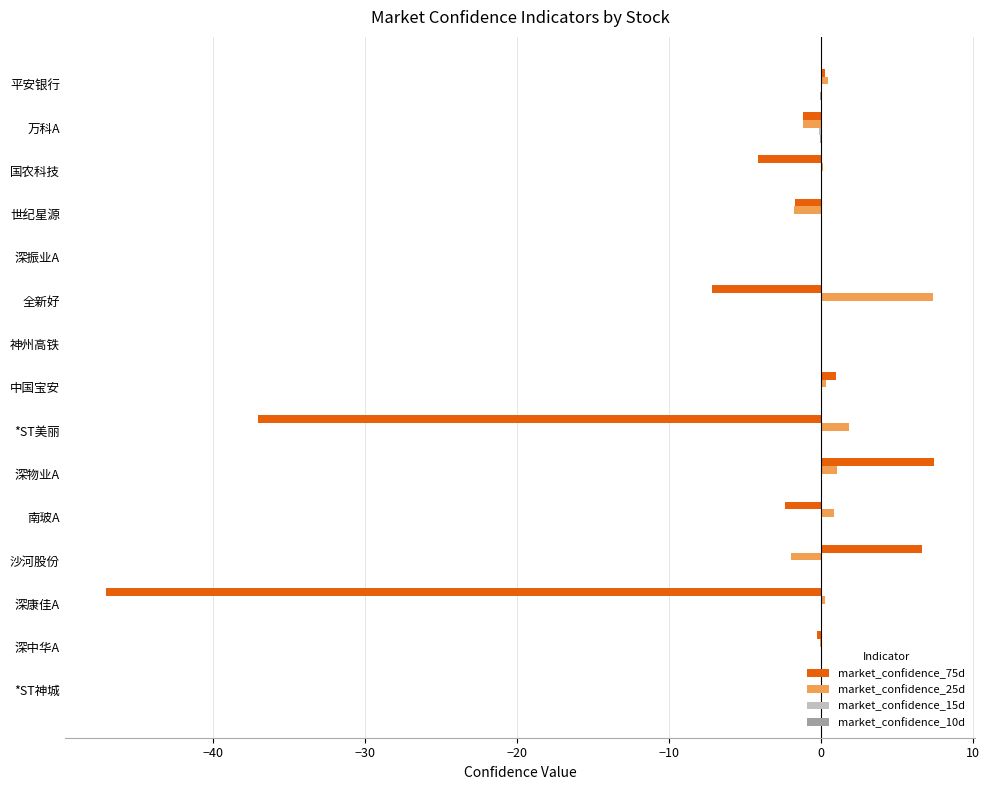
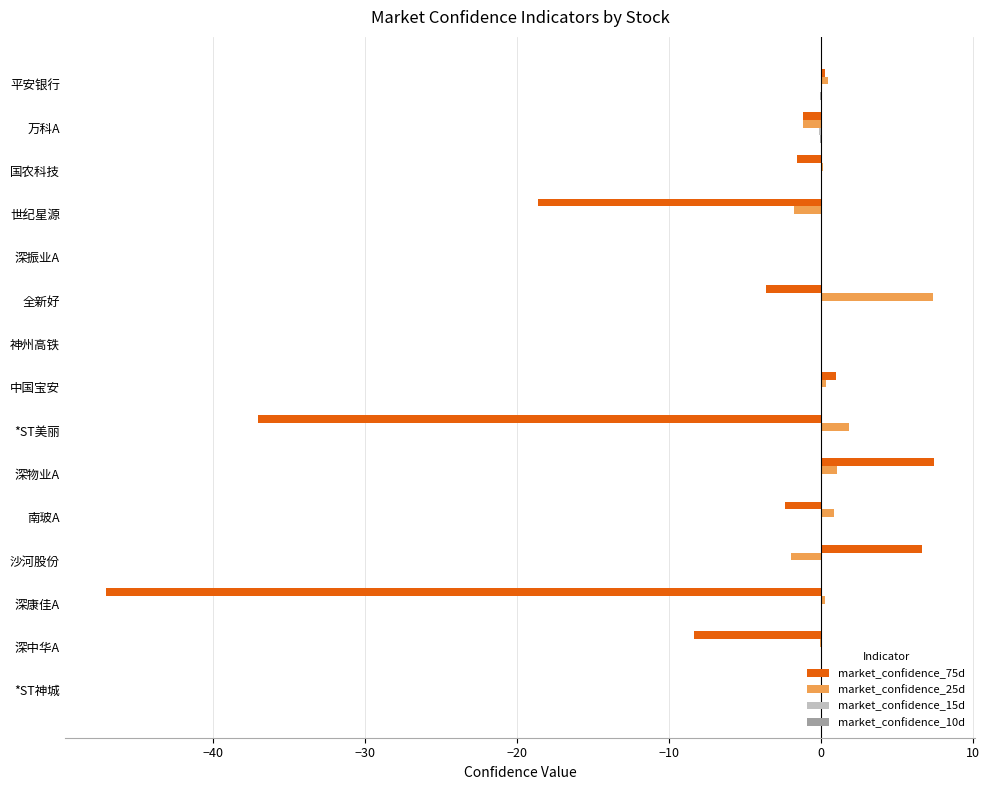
market_confidence_75d, 国农科技: -4.1 -> -1.5
market_confidence_75d, 世纪星源: -1.7 -> -18.6
market_confidence_75d, 全新好: -7.2 -> -3.6
market_confidence_75d, 深中华A: -0.2 -> -8.3
